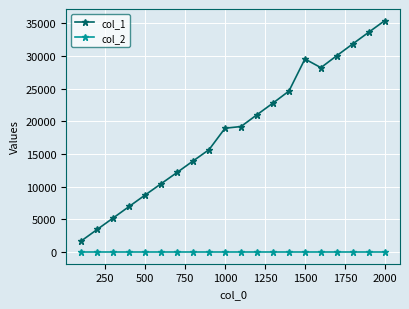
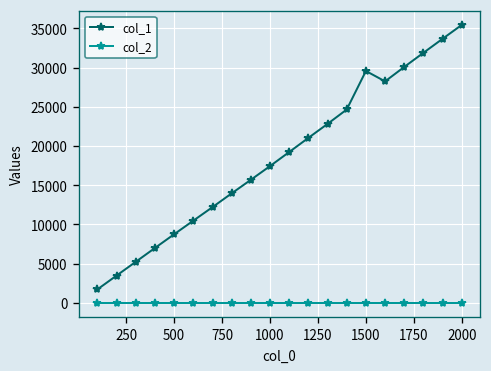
col_1, 1000: 19000 -> 17000
